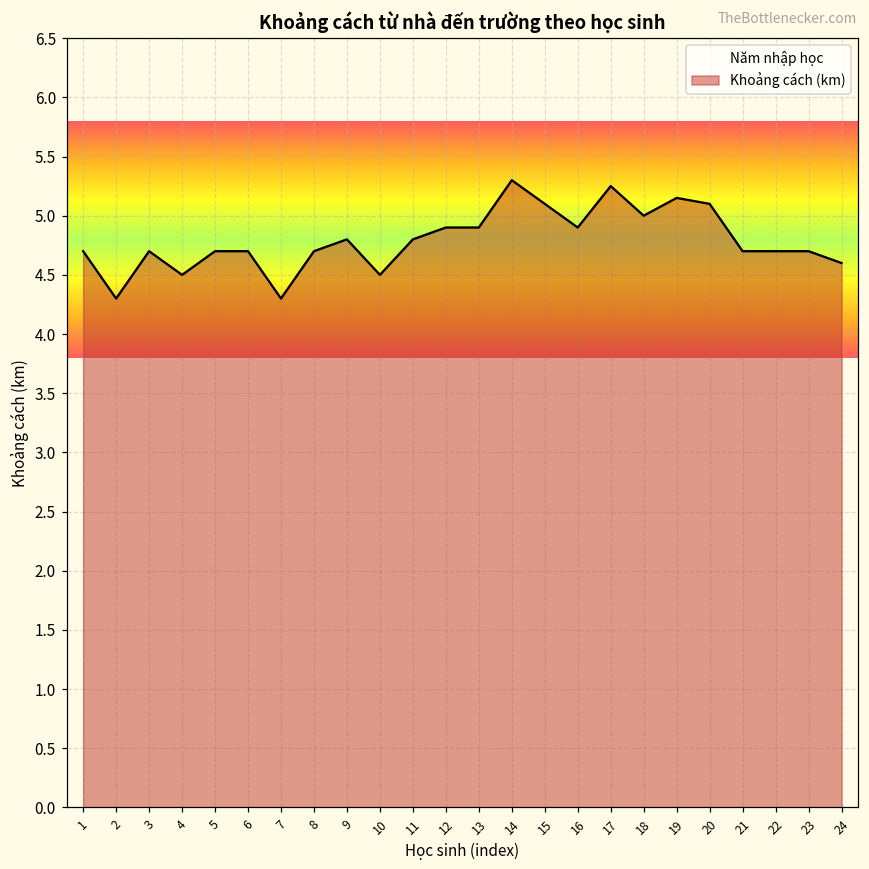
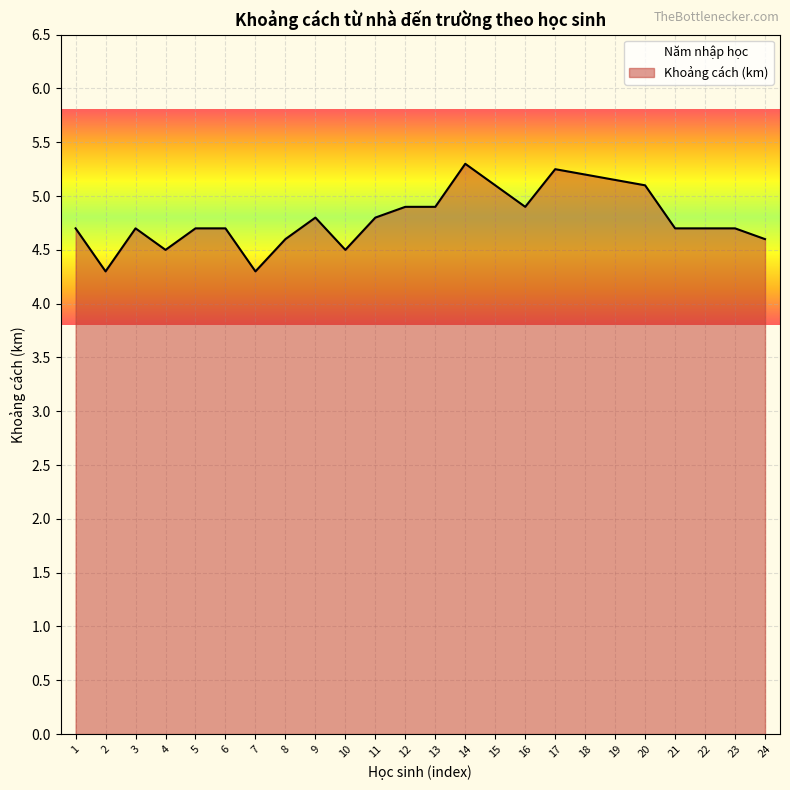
Khoảng cách (km), 8: 4.7 -> 4.6
Khoảng cách (km), 18: 5.0 -> 5.2
